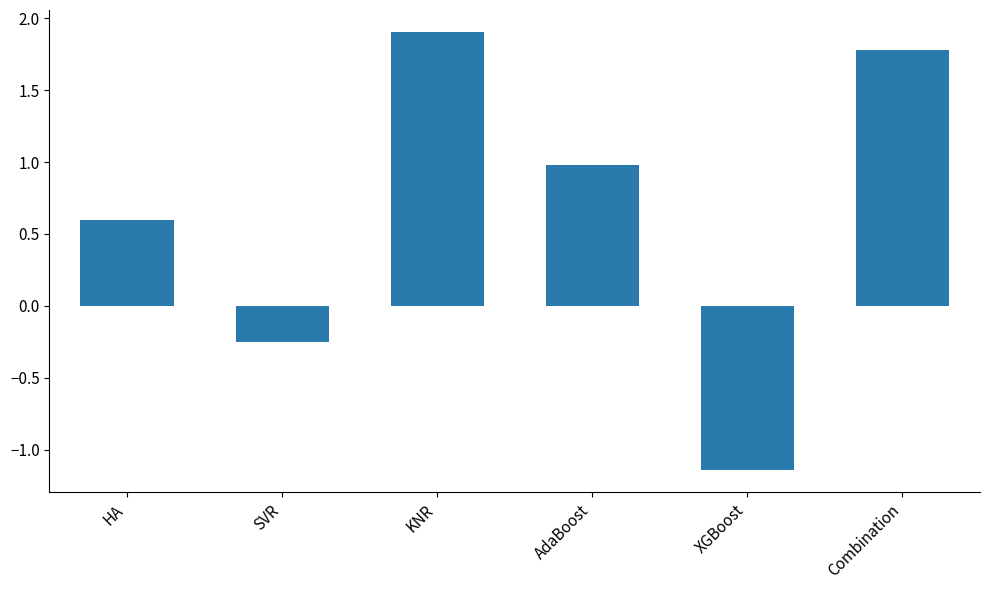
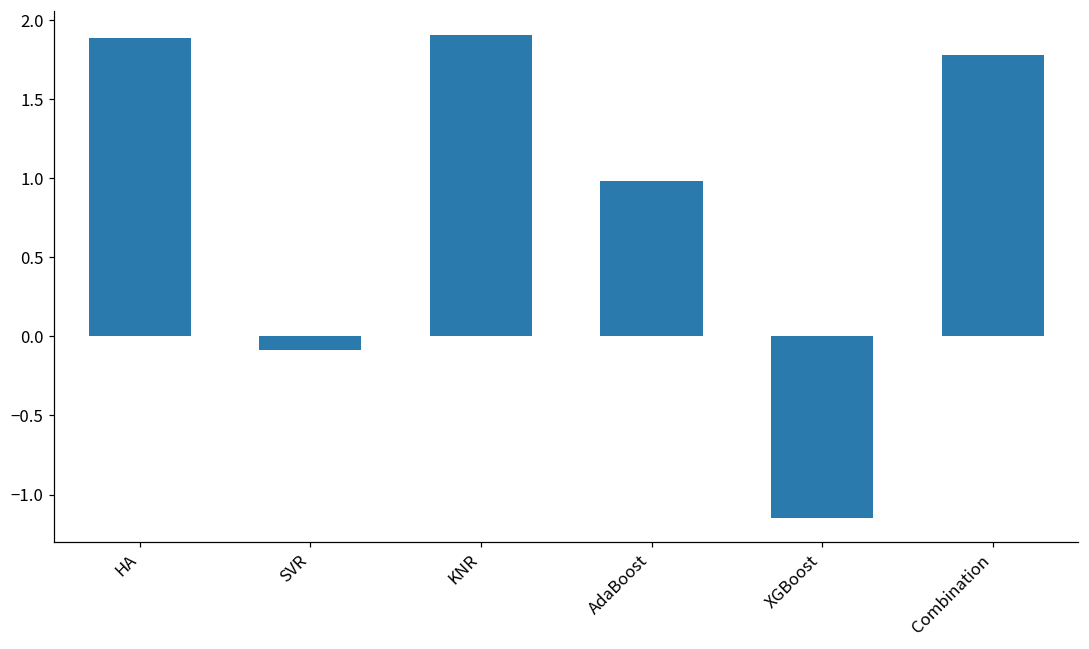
HA: 0.60 -> 1.89
SVR: -0.25 -> -0.09
